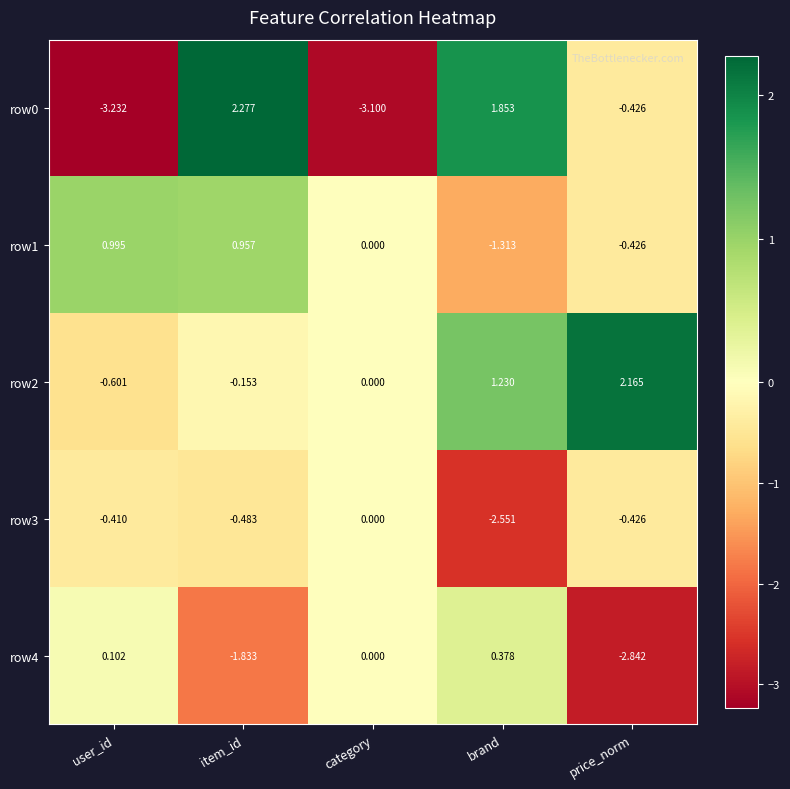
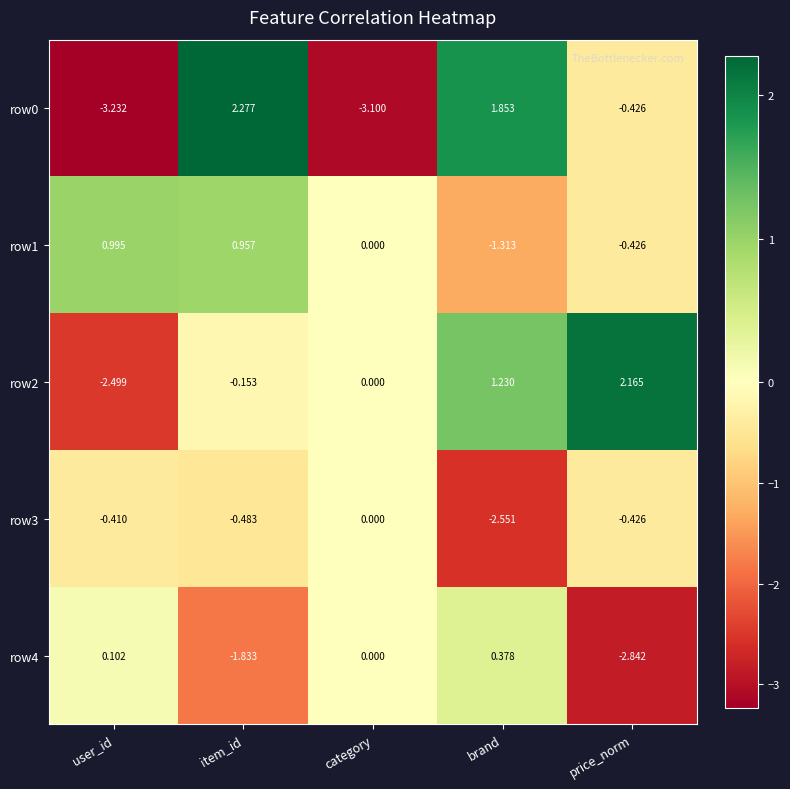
row2, user_id: -0.601 -> -2.499
